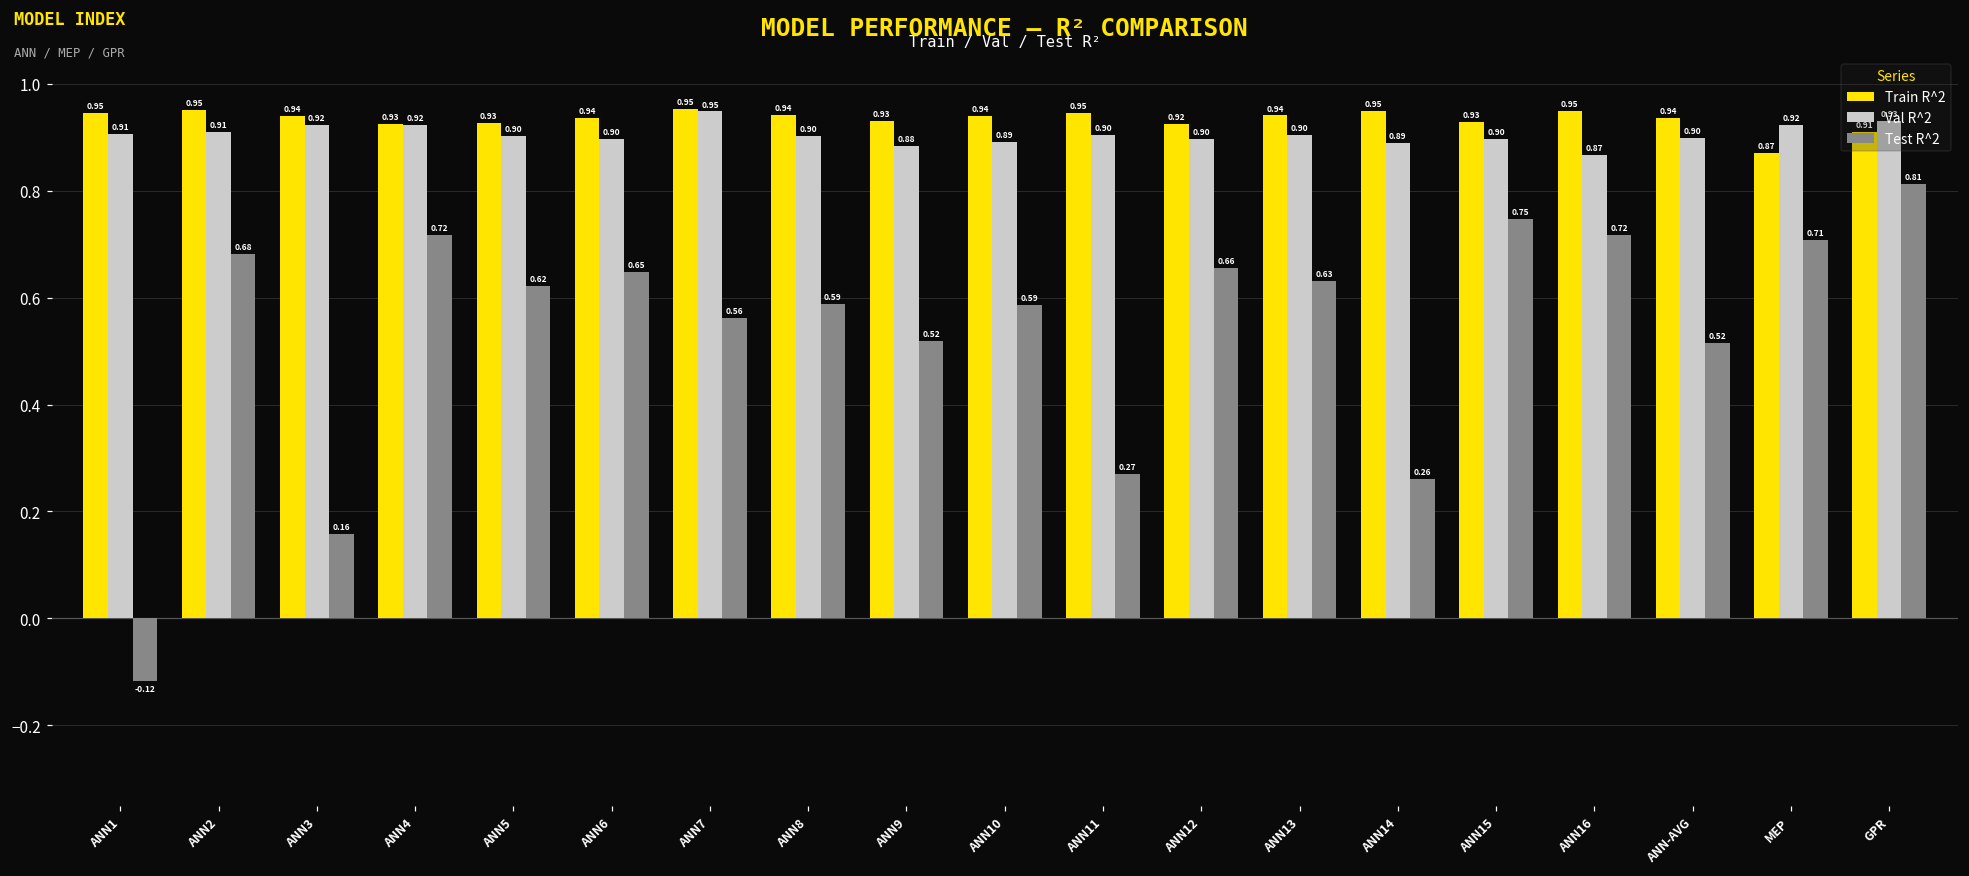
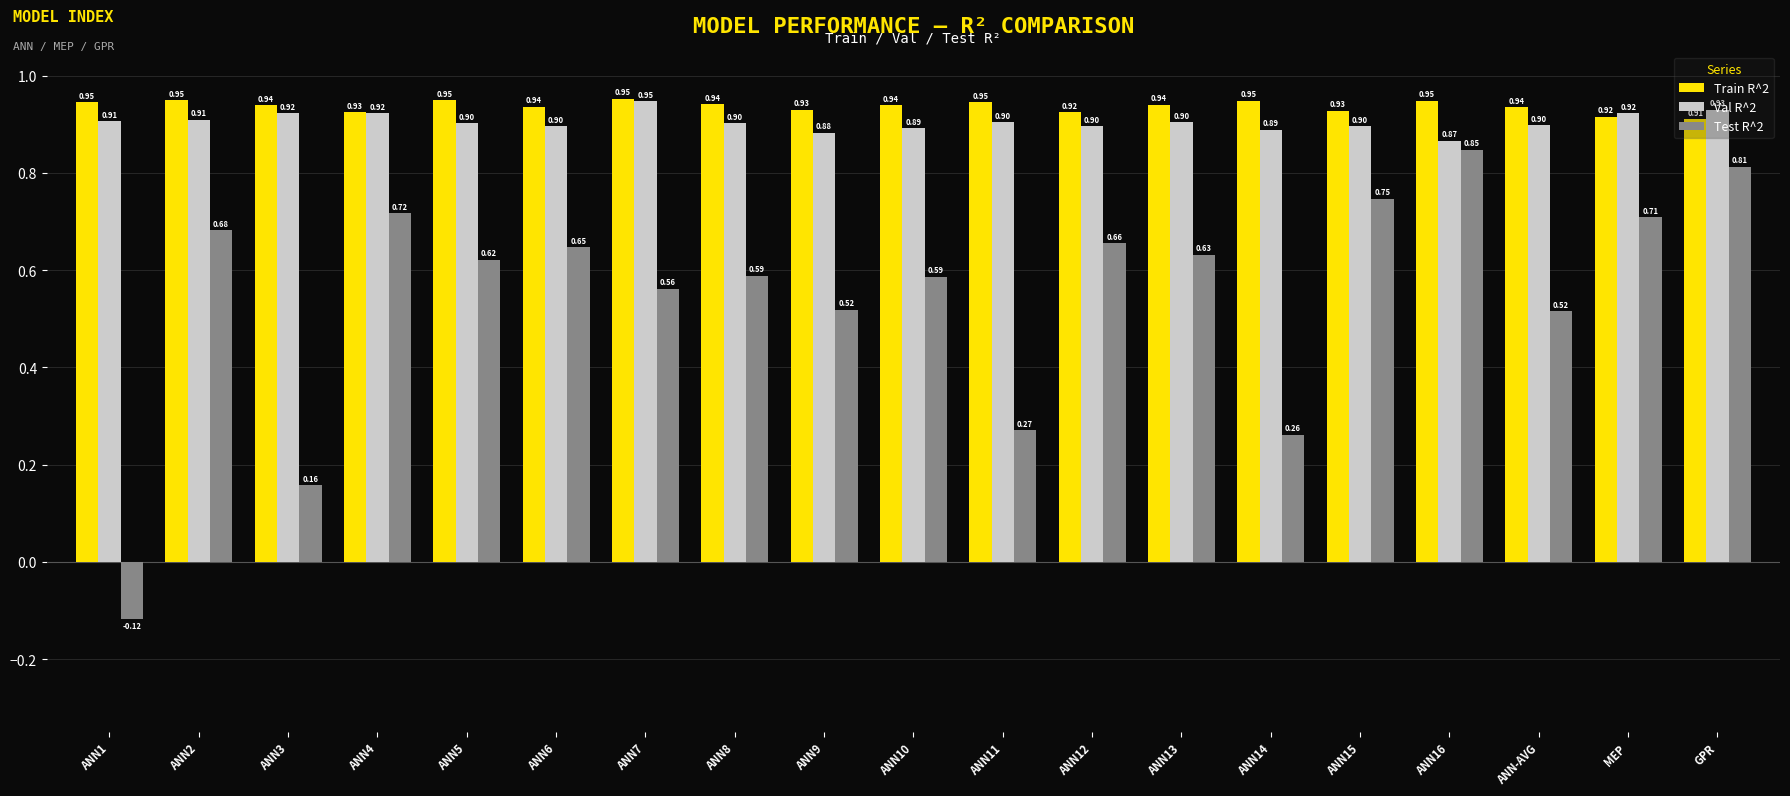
Train R^2, ANN5: 0.93 -> 0.95
Test R^2, ANN16: 0.72 -> 0.85
Train R^2, MEP: 0.87 -> 0.92
